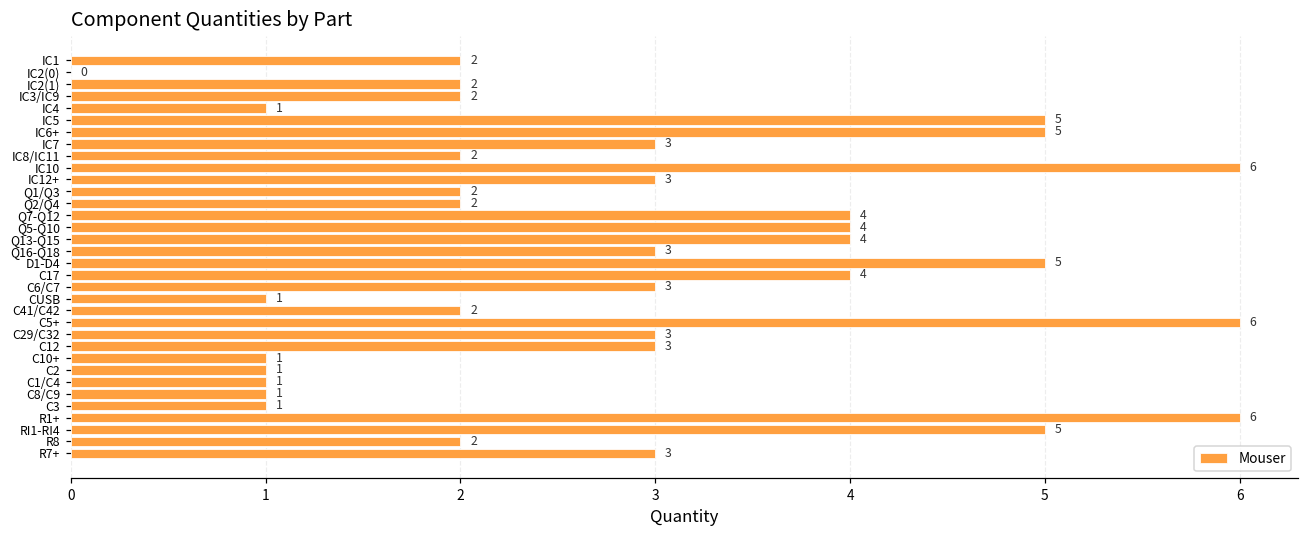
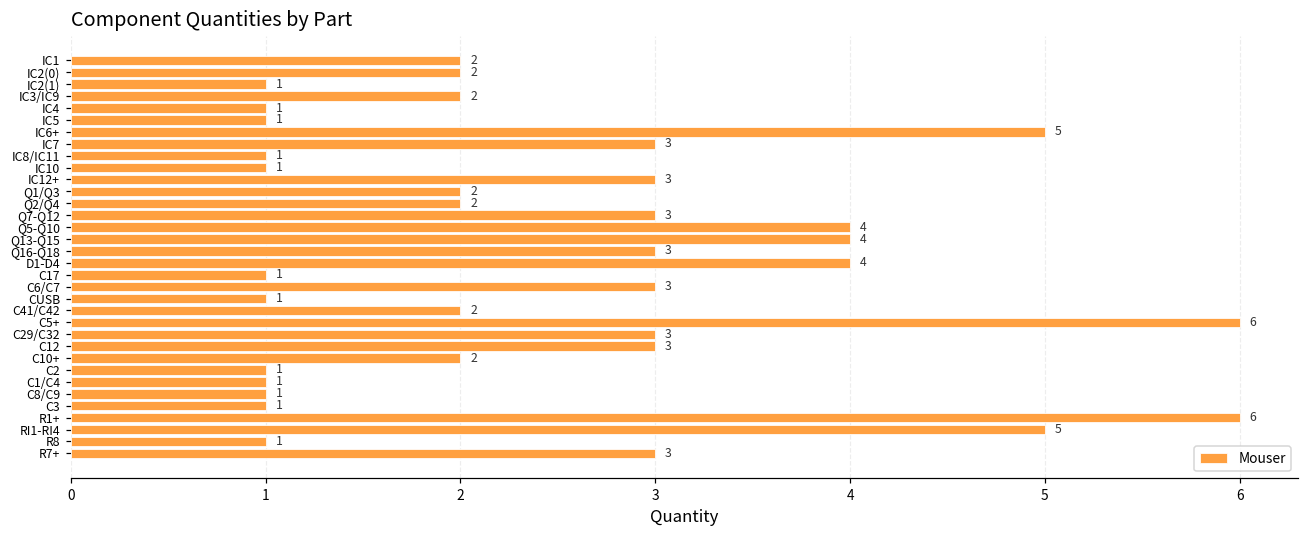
IC2(0): 0 -> 2
IC2(1): 2 -> 1
IC5: 5 -> 1
IC8/IC11: 2 -> 1
IC10: 6 -> 1
Q7-Q12: 4 -> 3
D1-D4: 5 -> 4
C17: 4 -> 1
C10+: 1 -> 2
R8: 2 -> 1
